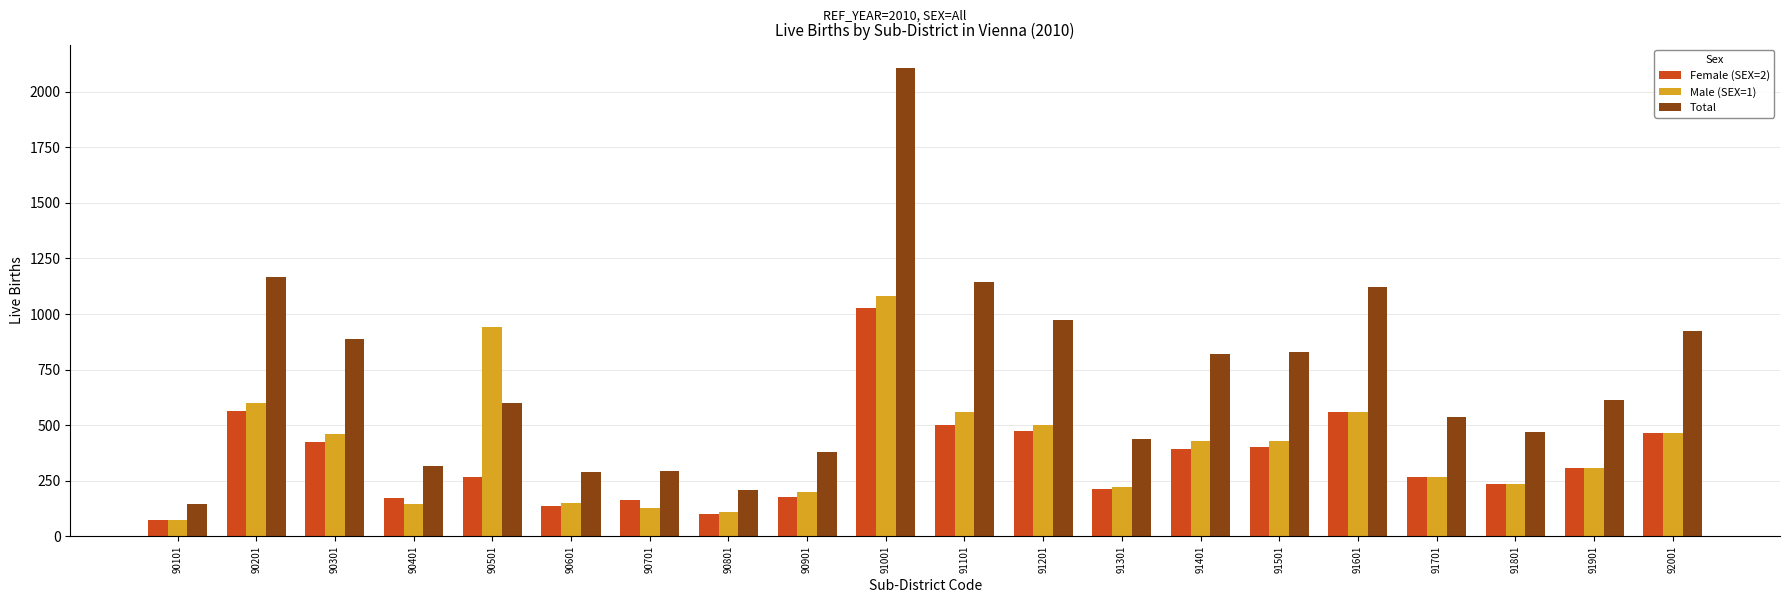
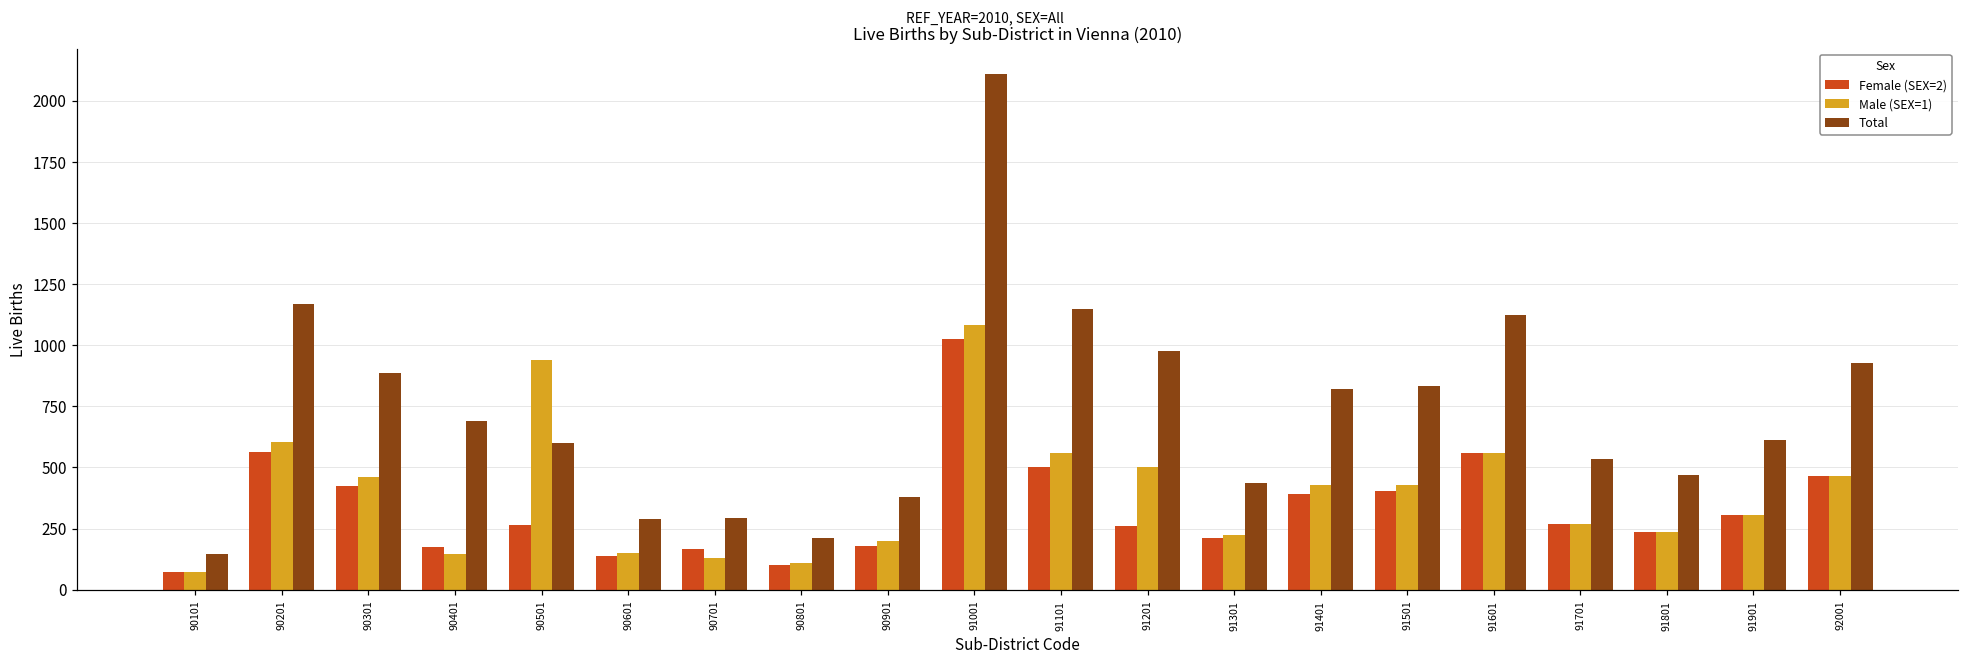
Total, 90401: 320 -> 690
Female (SEX=2), 91201: 470 -> 260
